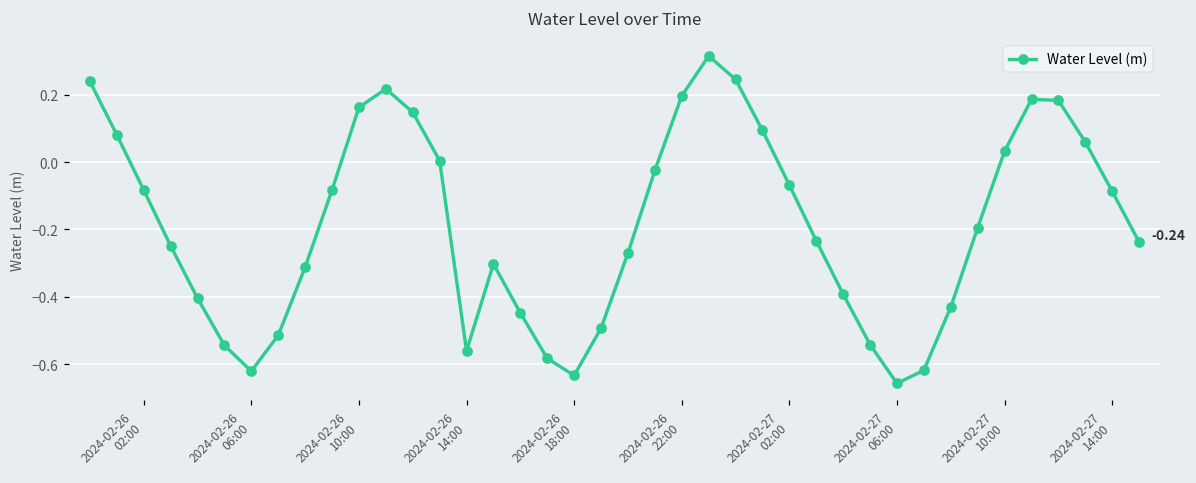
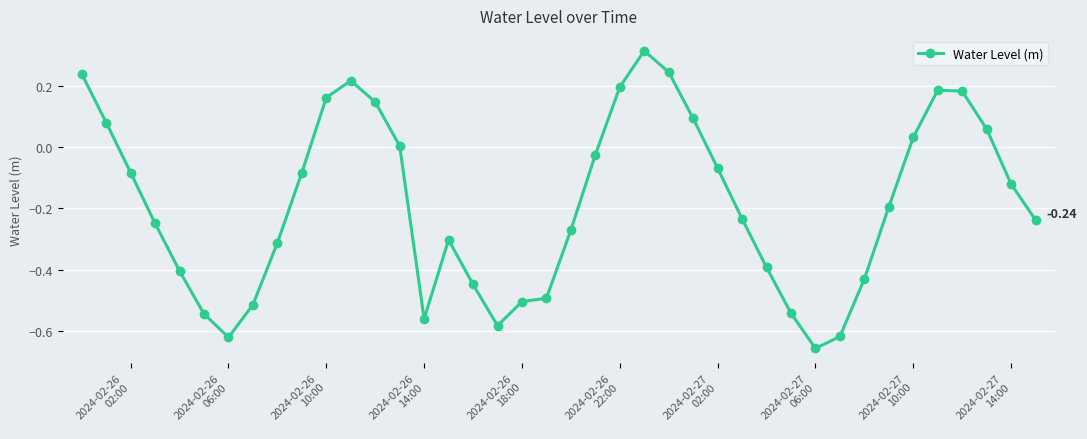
2024-02-26 18:00: -0.63 -> -0.50
2024-02-27 14:00: -0.09 -> -0.12
